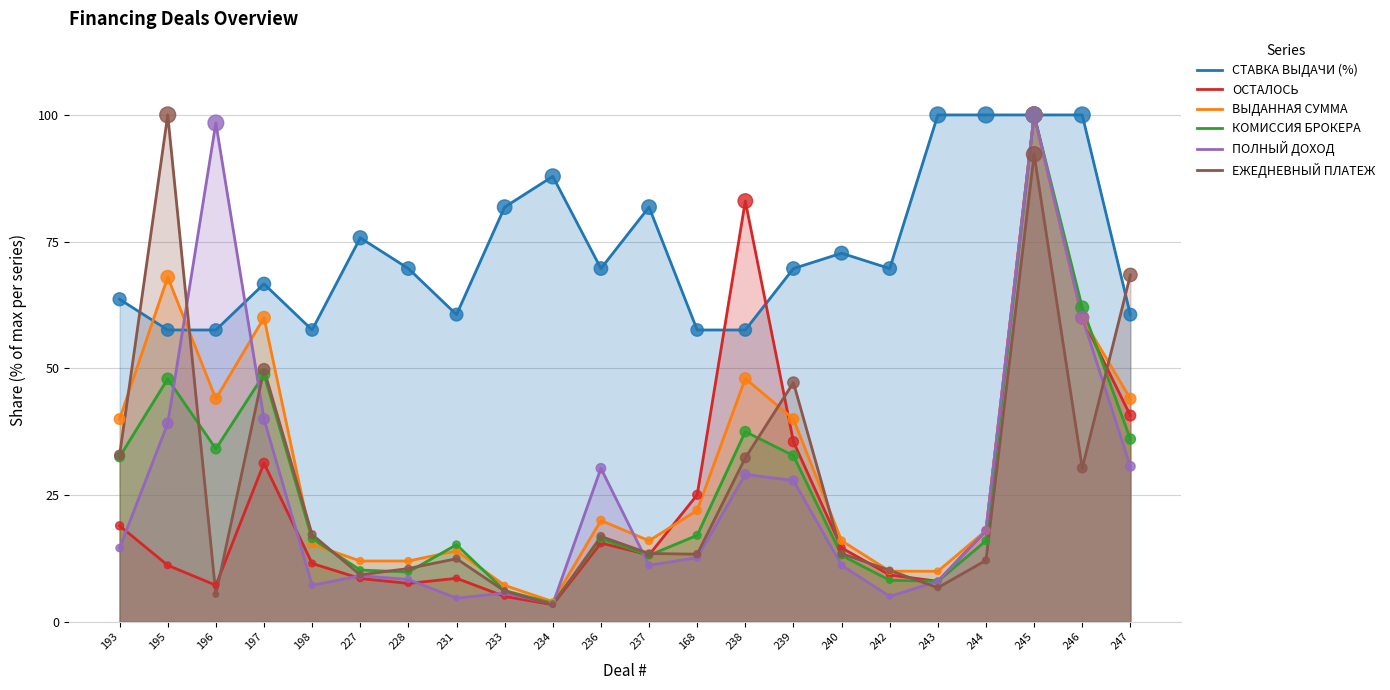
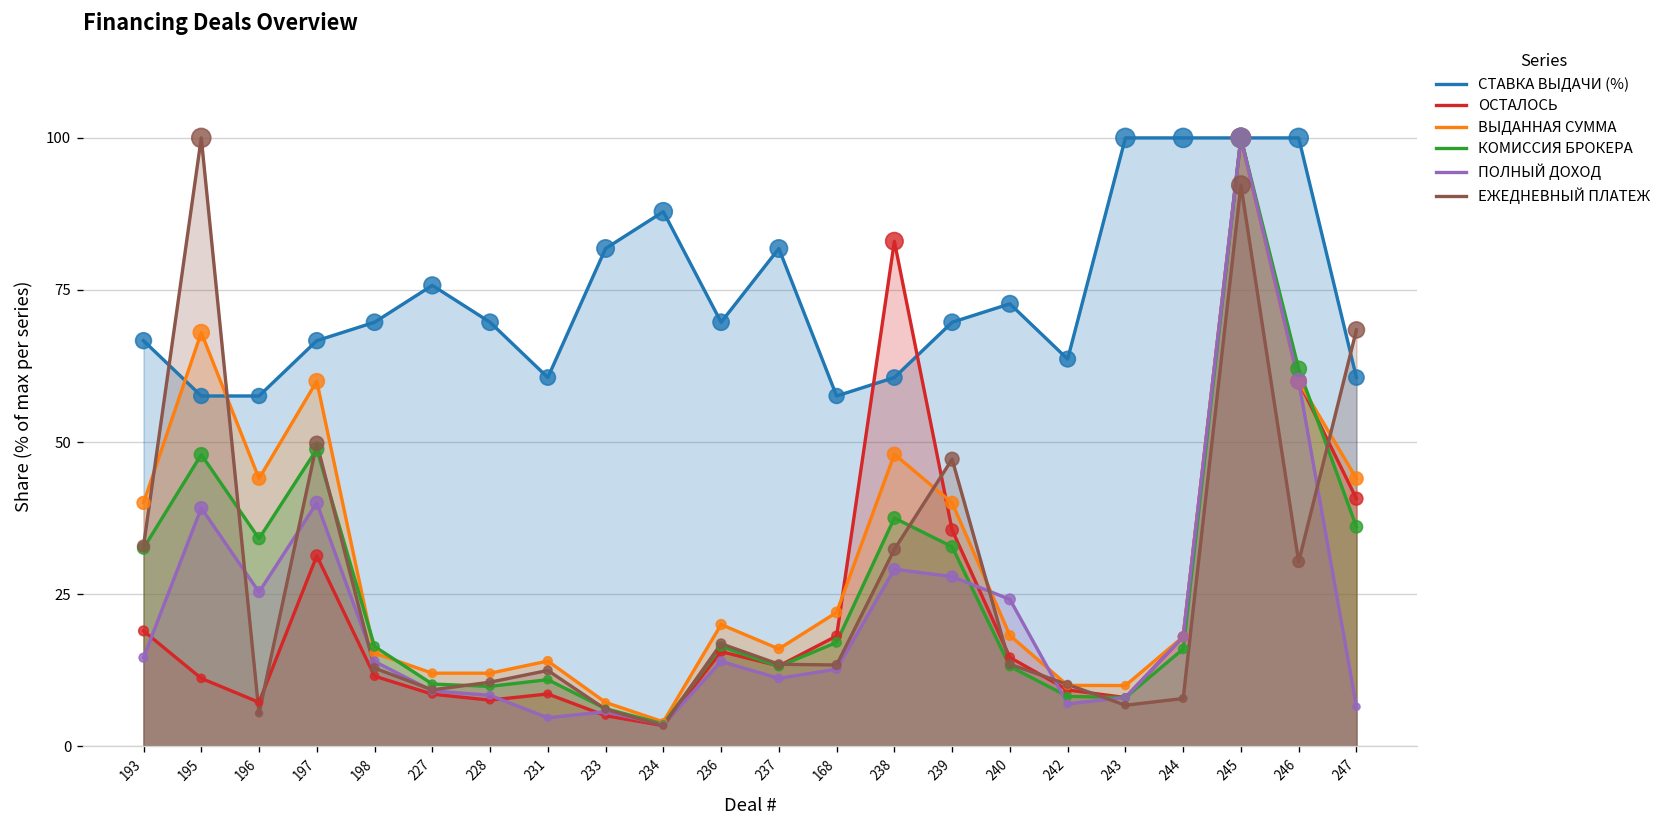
СТАВКА ВЫДАЧИ (%), 193: 64 -> 67
ПОЛНЫЙ ДОХОД, 196: 98 -> 25
СТАВКА ВЫДАЧИ (%), 198: 58 -> 70
ПОЛНЫЙ ДОХОД, 198: 7 -> 14
ЕЖЕДНЕВНЫЙ ПЛАТЕЖ, 198: 17 -> 13
КОМИССИЯ БРОКЕРА, 231: 15 -> 11
ПОЛНЫЙ ДОХОД, 236: 30 -> 14
ОСТАЛОСЬ, 168: 25 -> 18
СТАВКА ВЫДАЧИ (%), 238: 58 -> 61
ВЫДАННАЯ СУММА, 240: 16 -> 18
ПОЛНЫЙ ДОХОД, 240: 11 -> 24
СТАВКА ВЫДАЧИ (%), 242: 70 -> 64
ПОЛНЫЙ ДОХОД, 242: 5 -> 7
ЕЖЕДНЕВНЫЙ ПЛАТЕЖ, 244: 12 -> 8
ПОЛНЫЙ ДОХОД, 247: 31 -> 6
